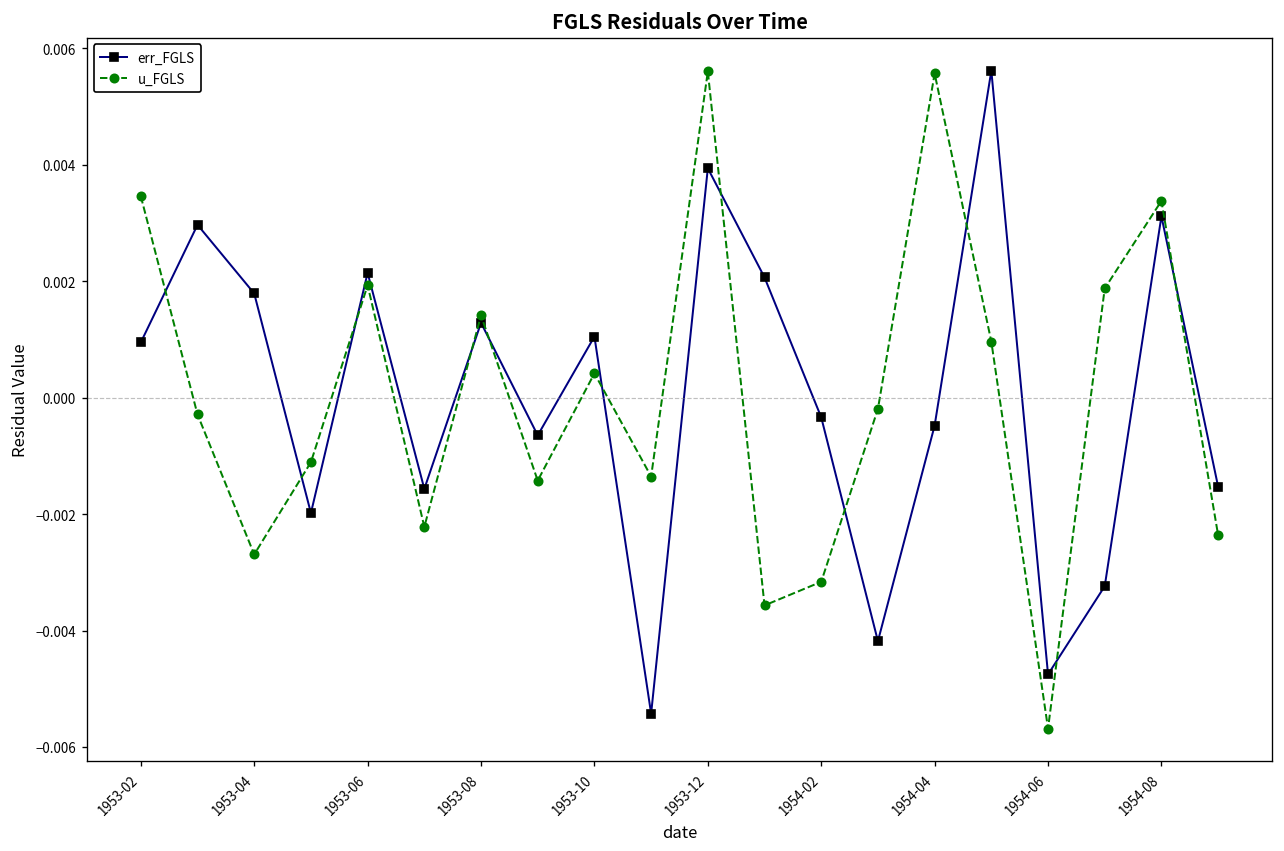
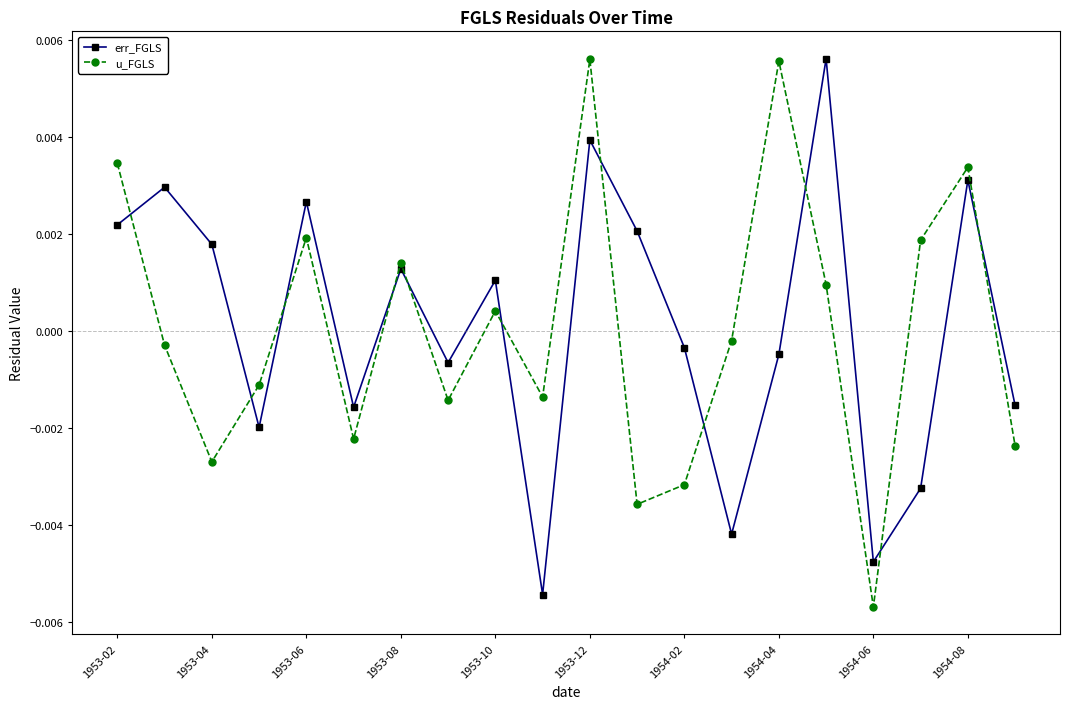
err_FGLS, 1953-02: 0.0009 -> 0.0022
err_FGLS, 1953-06: 0.0021 -> 0.0027
